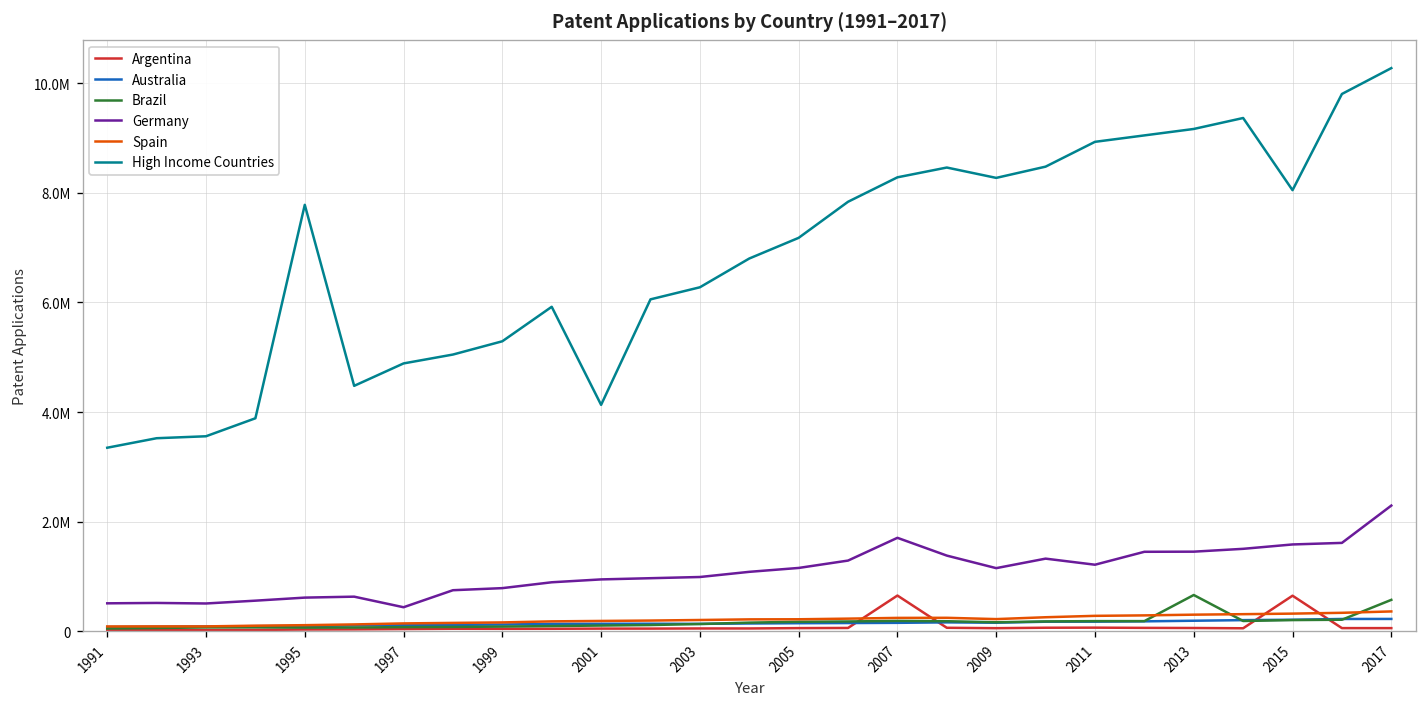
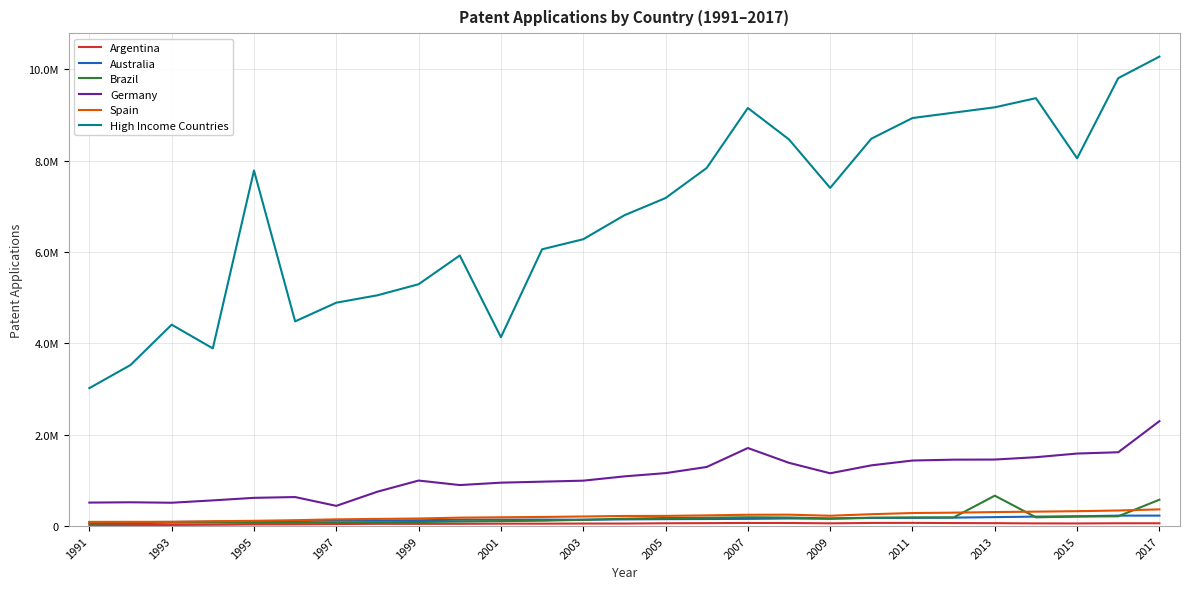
High Income Countries, 1991: 3400000 -> 3000000
High Income Countries, 1993: 3600000 -> 4400000
Germany, 1999: 800000 -> 1000000
Argentina, 2007: 700000 -> 100000
High Income Countries, 2007: 8300000 -> 9100000
High Income Countries, 2009: 8300000 -> 7400000
Germany, 2011: 1200000 -> 1400000
Argentina, 2015: 700000 -> 100000
